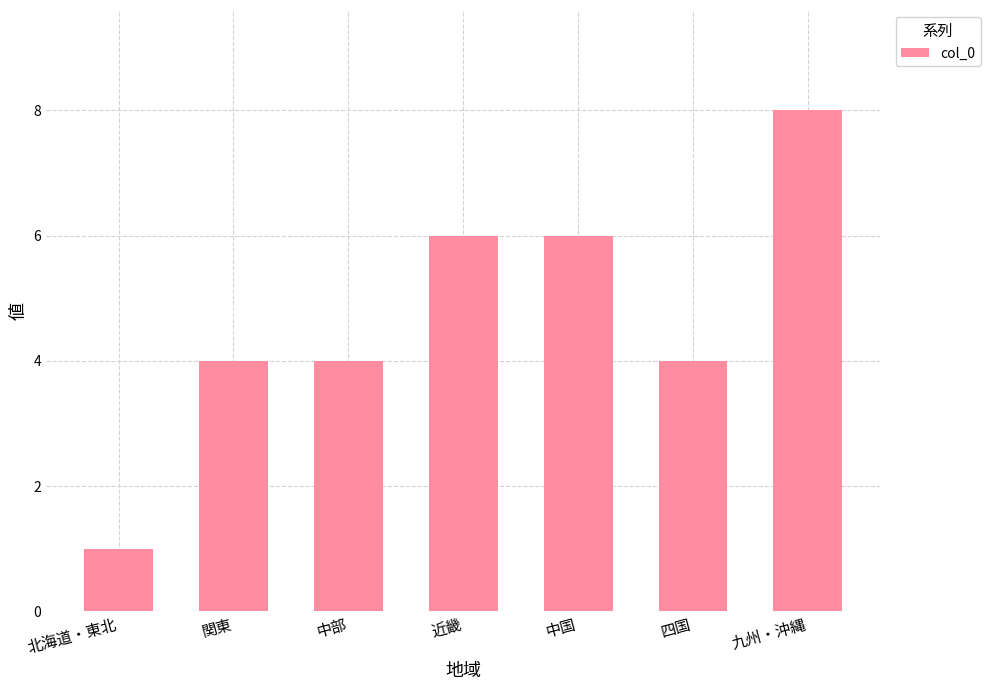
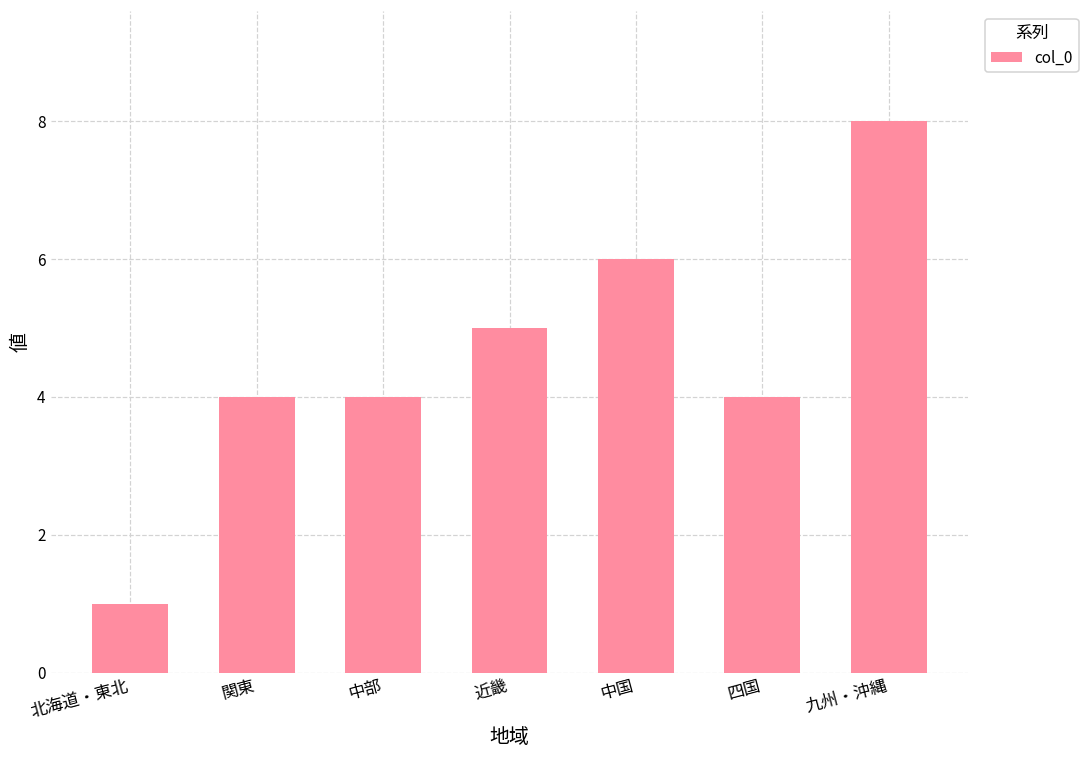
近畿: 6 -> 5
